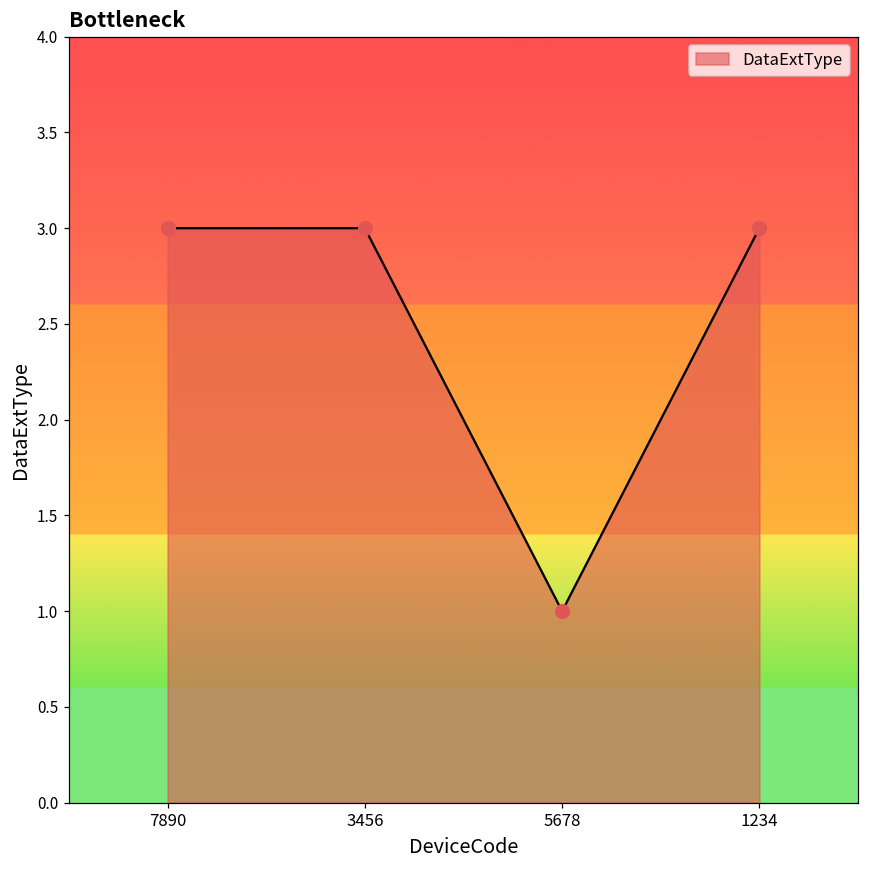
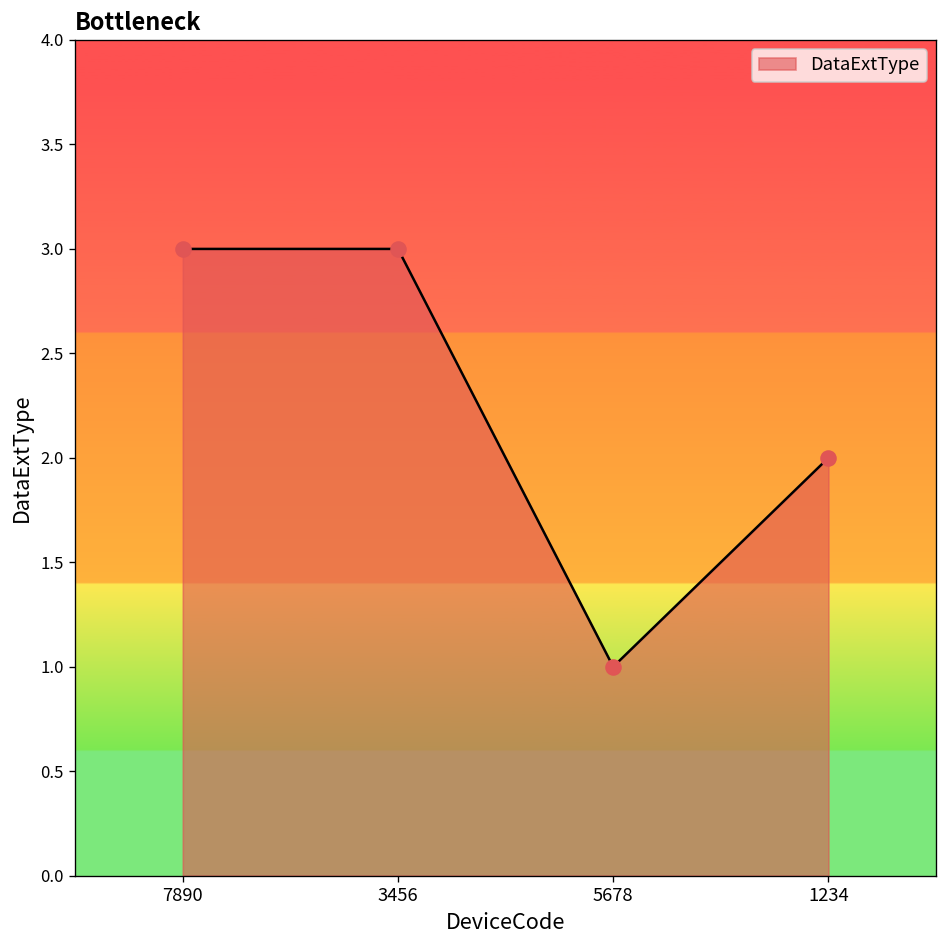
1234: 3 -> 2
